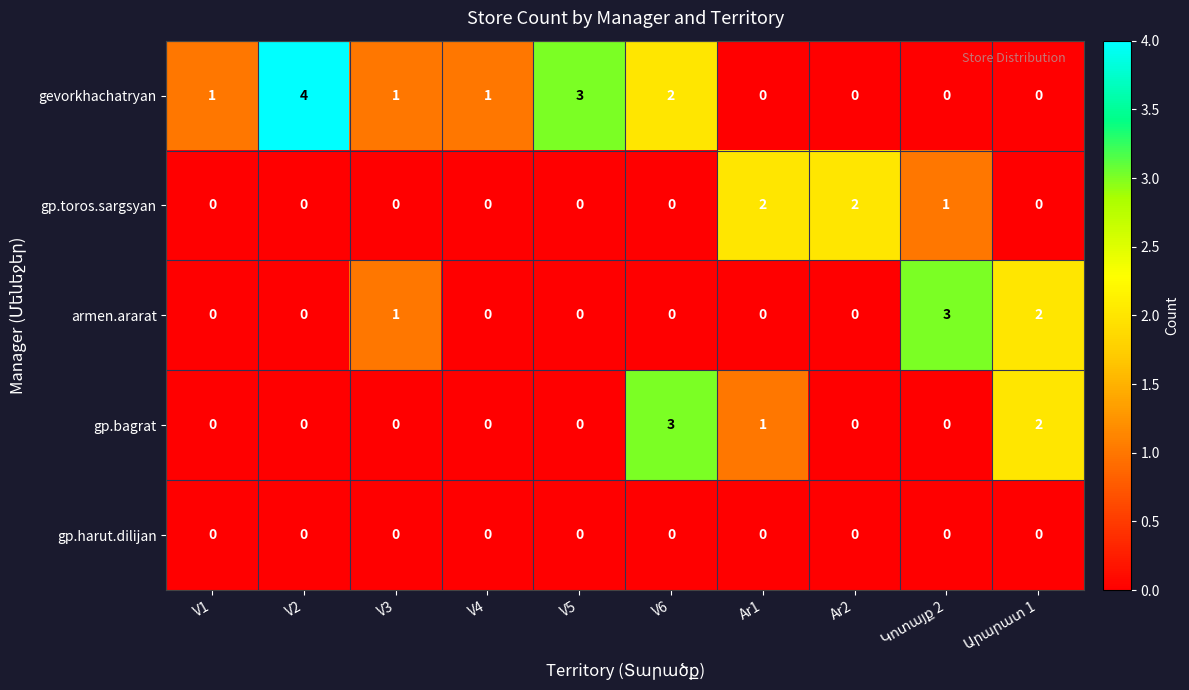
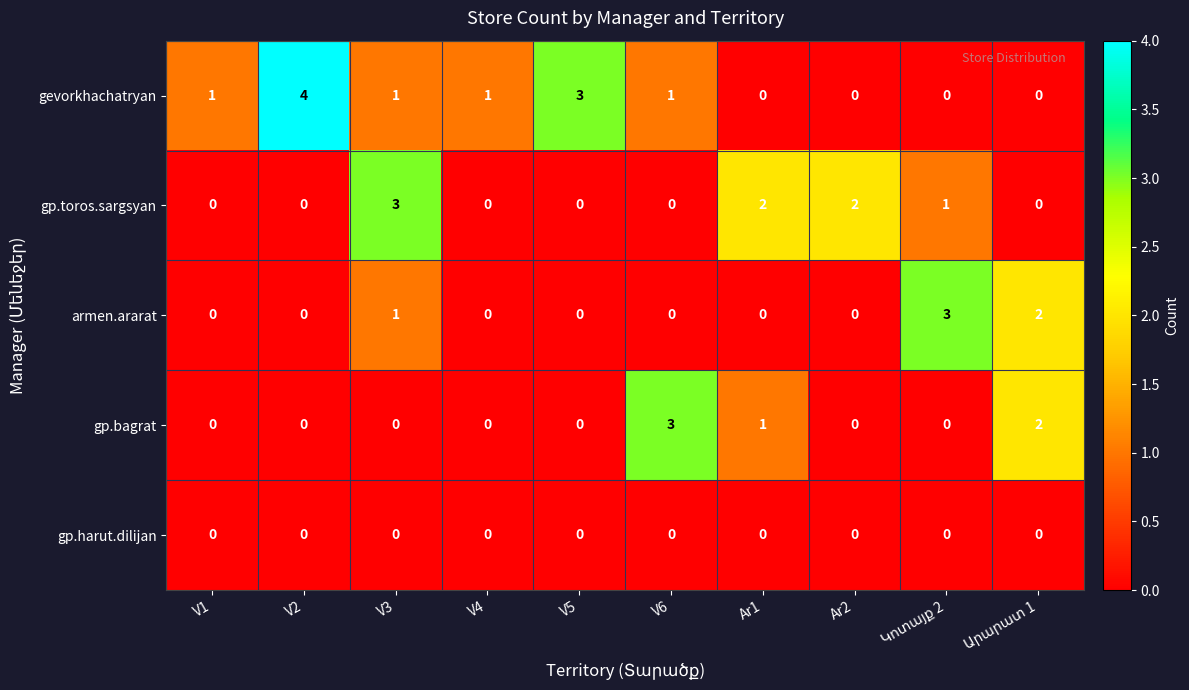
gevorkhachatryan, V6: 2 -> 1
gp.toros.sargsyan, V3: 0 -> 3
